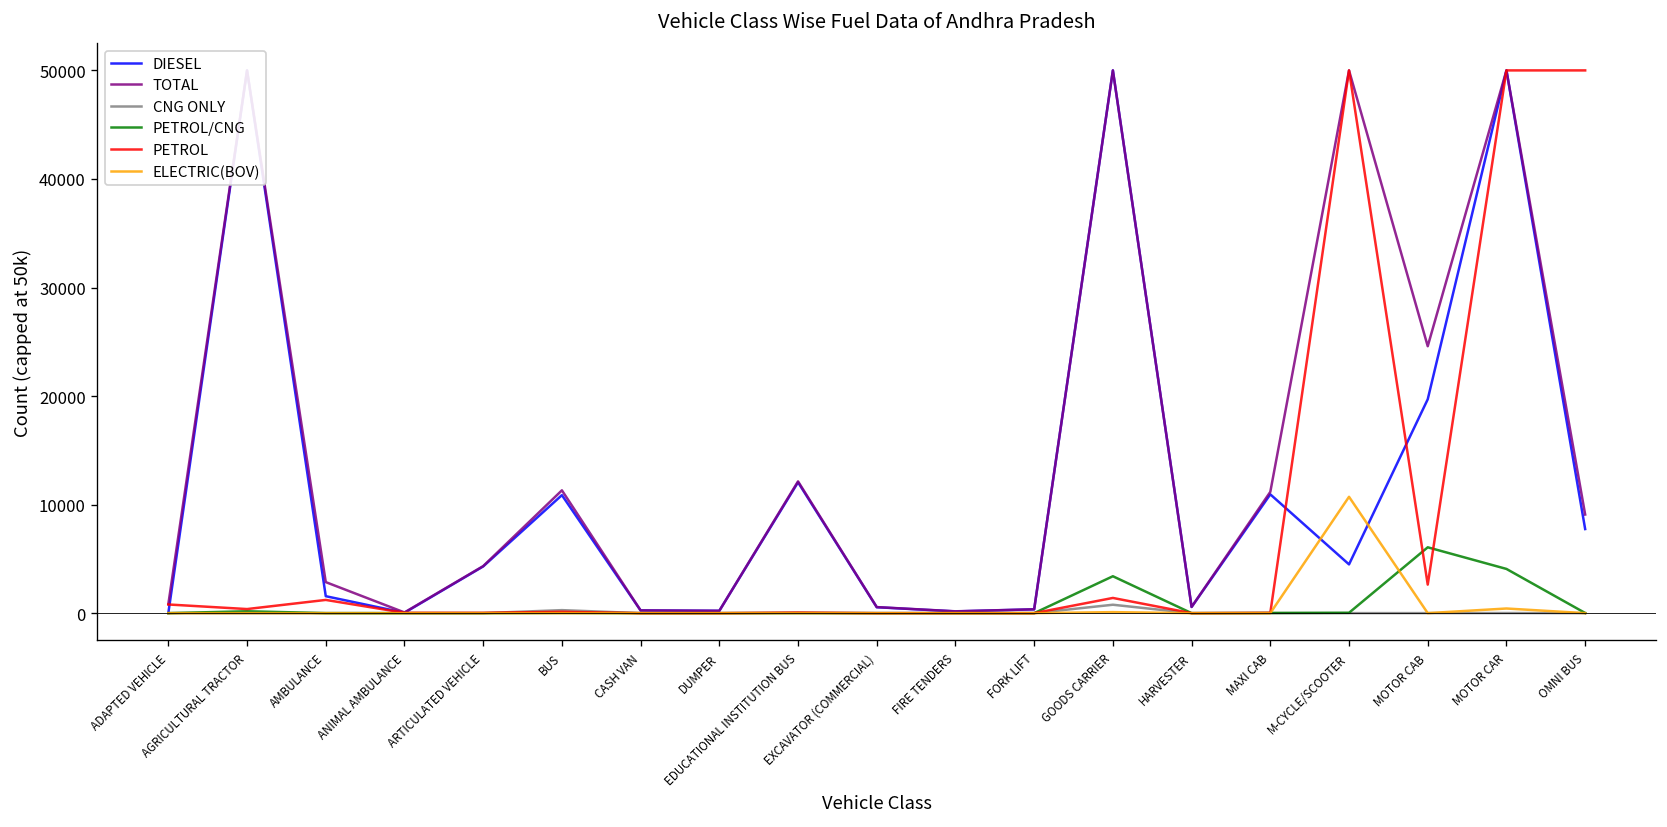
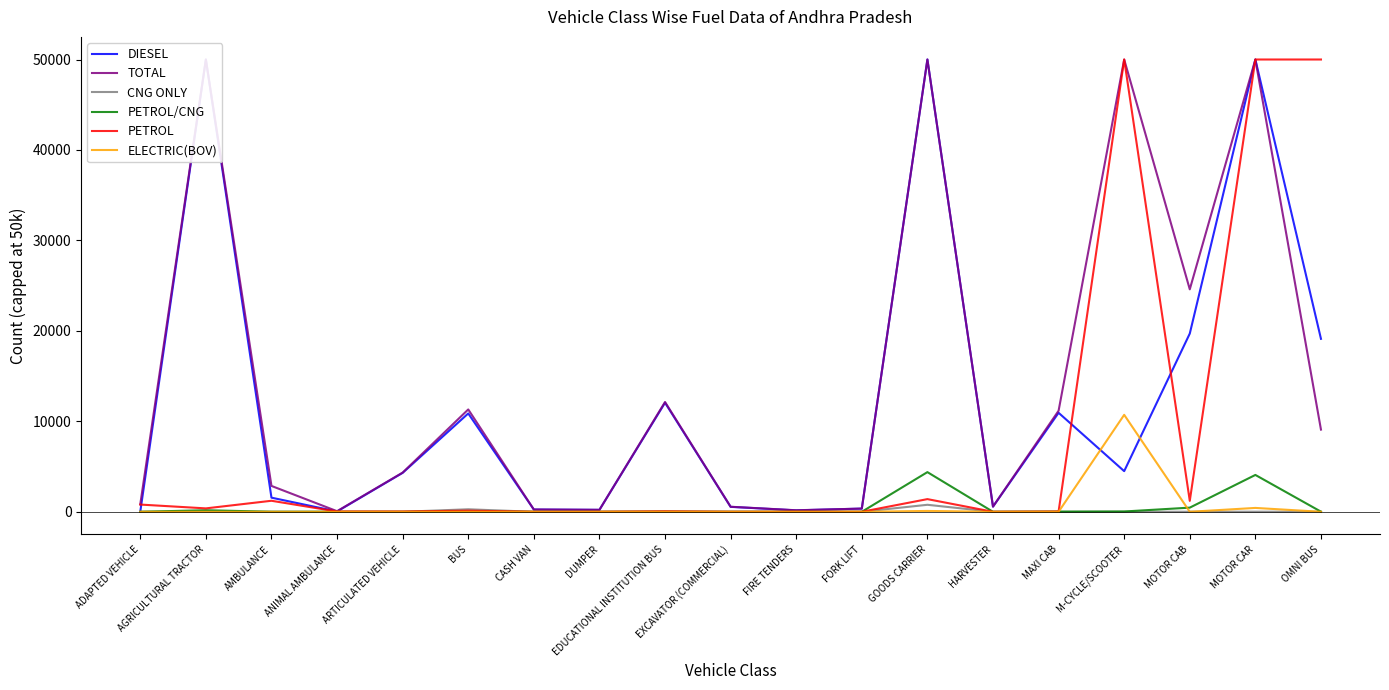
PETROL/CNG, GOODS CARRIER: 3000 -> 4000
PETROL/CNG, MOTOR CAB: 6000 -> 0
PETROL, MOTOR CAB: 3000 -> 1000
DIESEL, OMNI BUS: 8000 -> 19000
